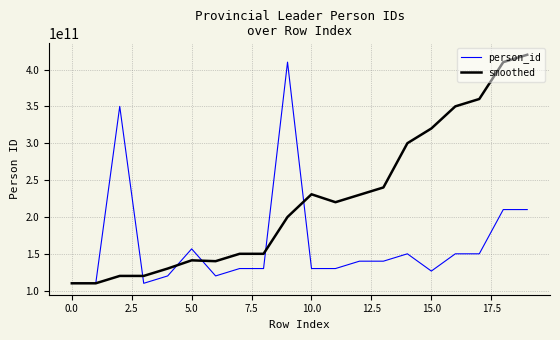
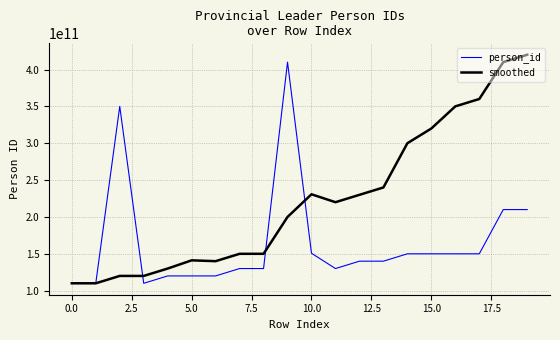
person_id, 5.0: 160000000000 -> 120000000000
person_id, 10.0: 130000000000 -> 150000000000
person_id, 15.0: 130000000000 -> 150000000000
